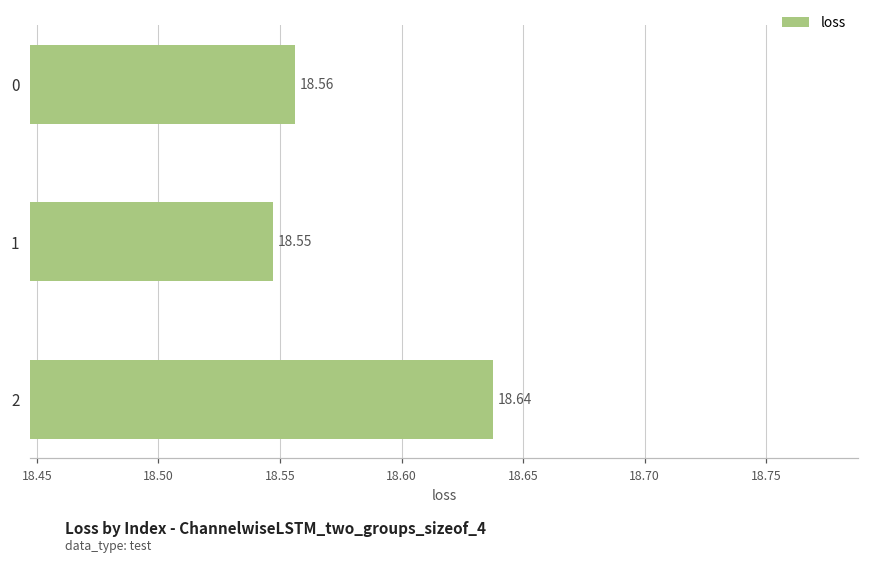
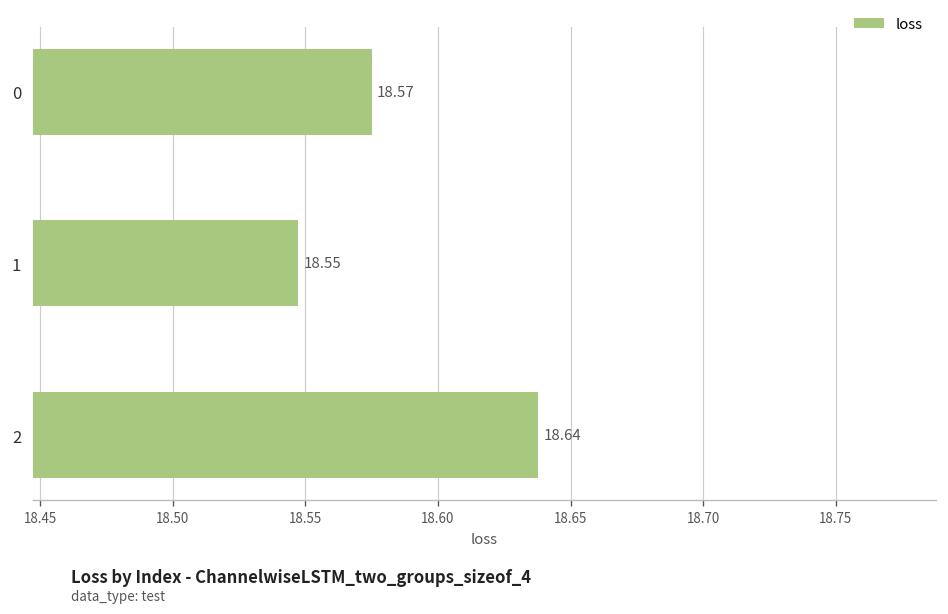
0: 18.56 -> 18.57
